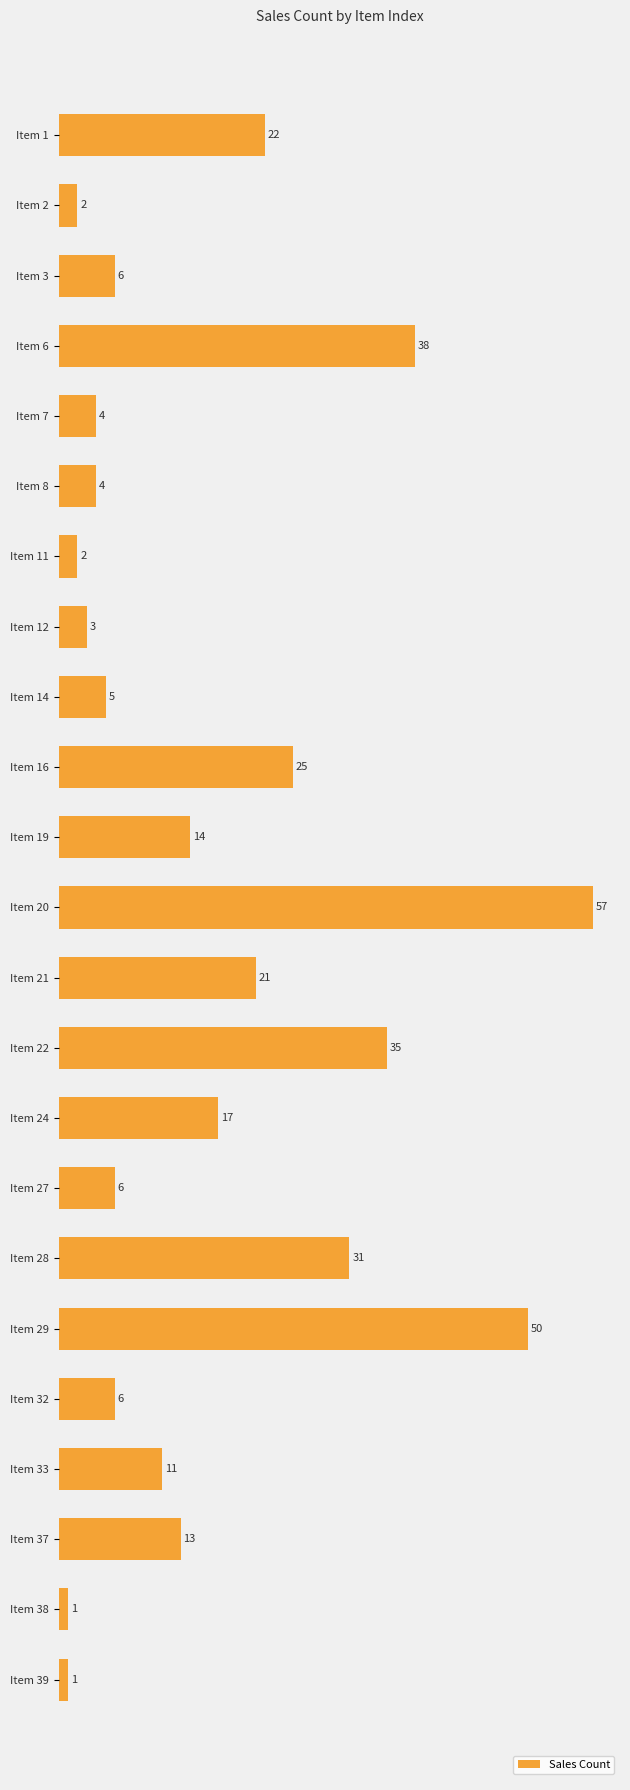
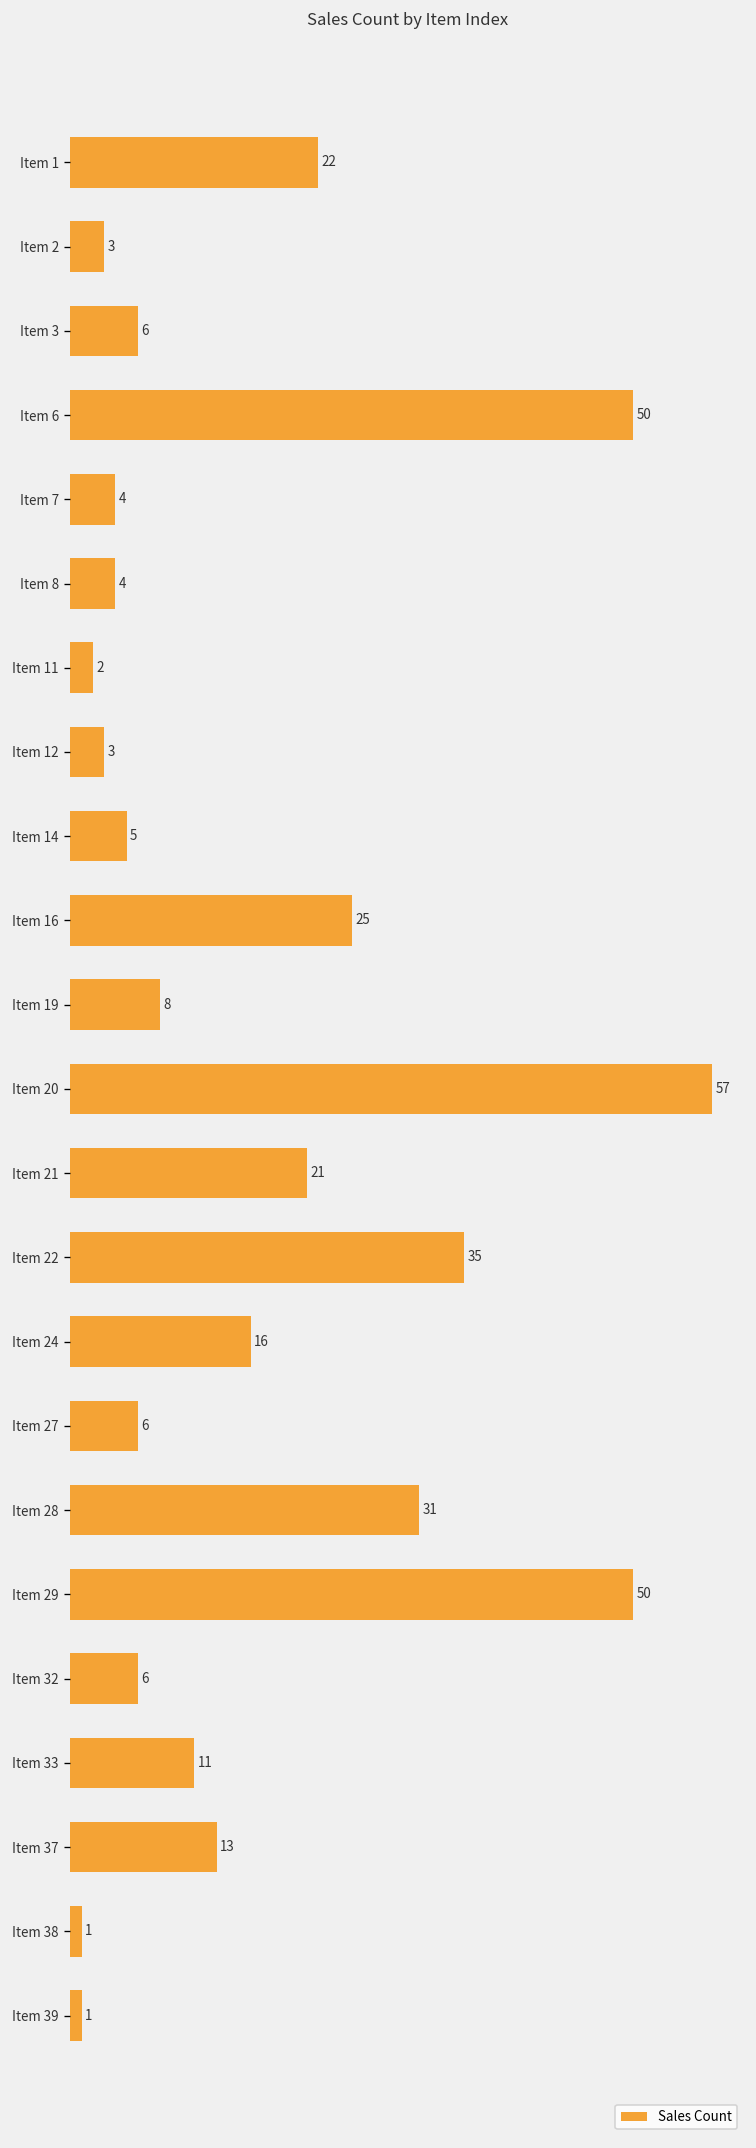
Item 2: 2 -> 3
Item 6: 38 -> 50
Item 19: 14 -> 8
Item 24: 17 -> 16
